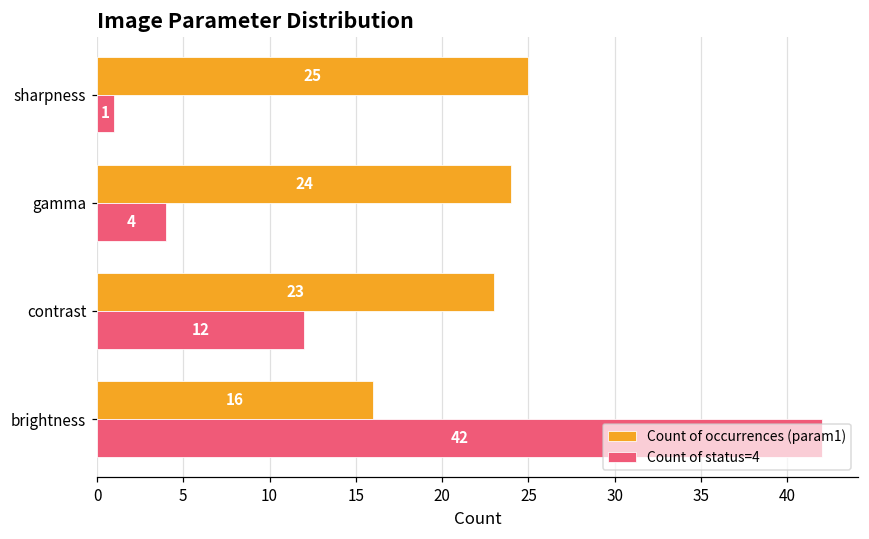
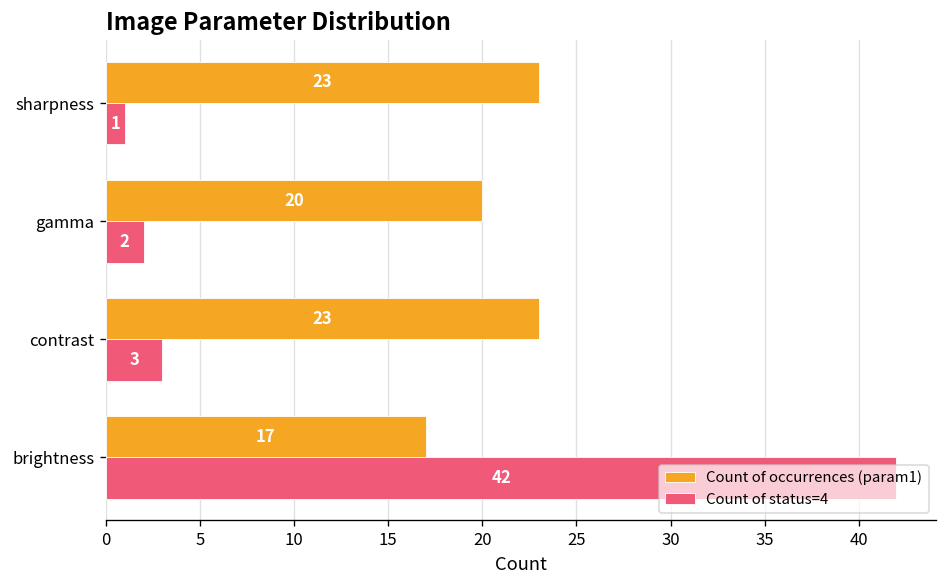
Count of occurrences (param1), sharpness: 25 -> 23
Count of occurrences (param1), gamma: 24 -> 20
Count of status=4, gamma: 4 -> 2
Count of status=4, contrast: 12 -> 3
Count of occurrences (param1), brightness: 16 -> 17
